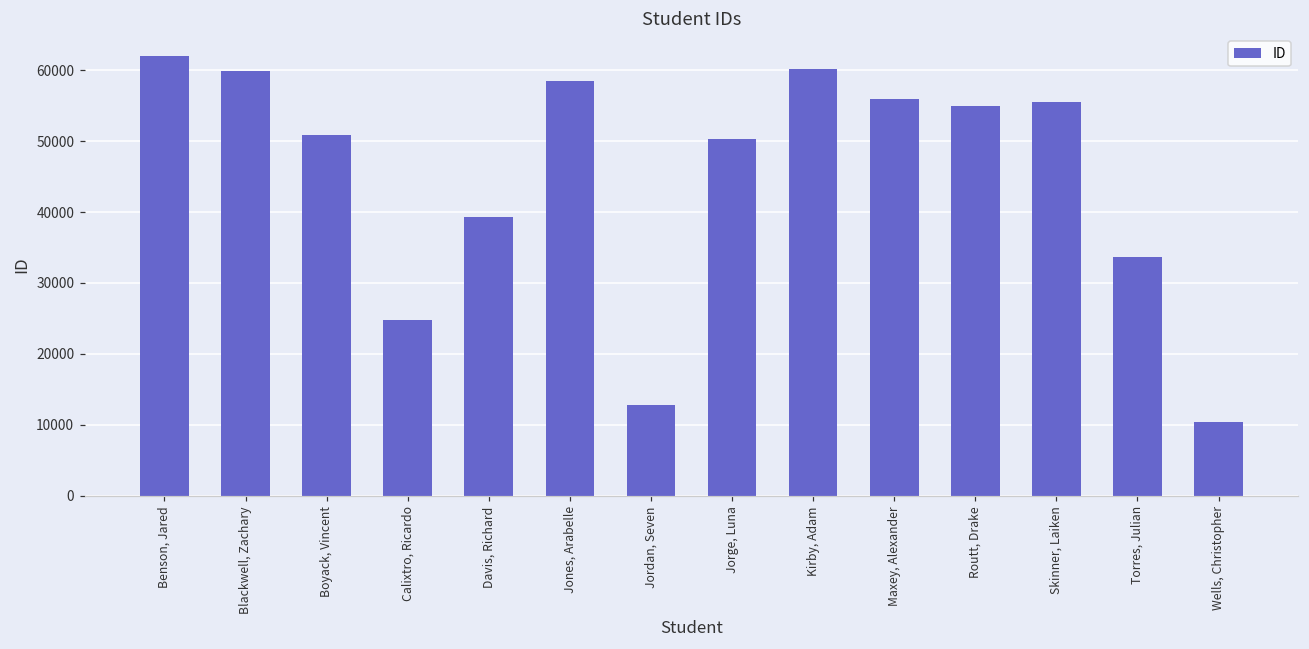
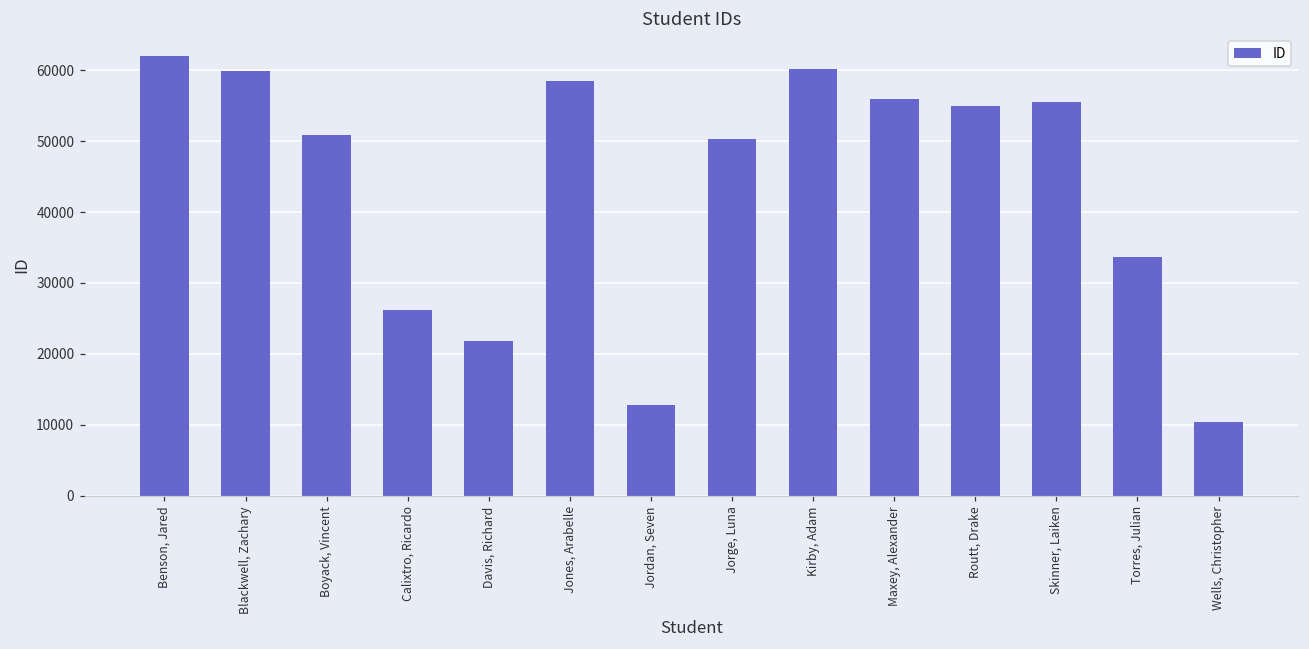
Calixtro, Ricardo: 25000 -> 26000
Davis, Richard: 39000 -> 22000
